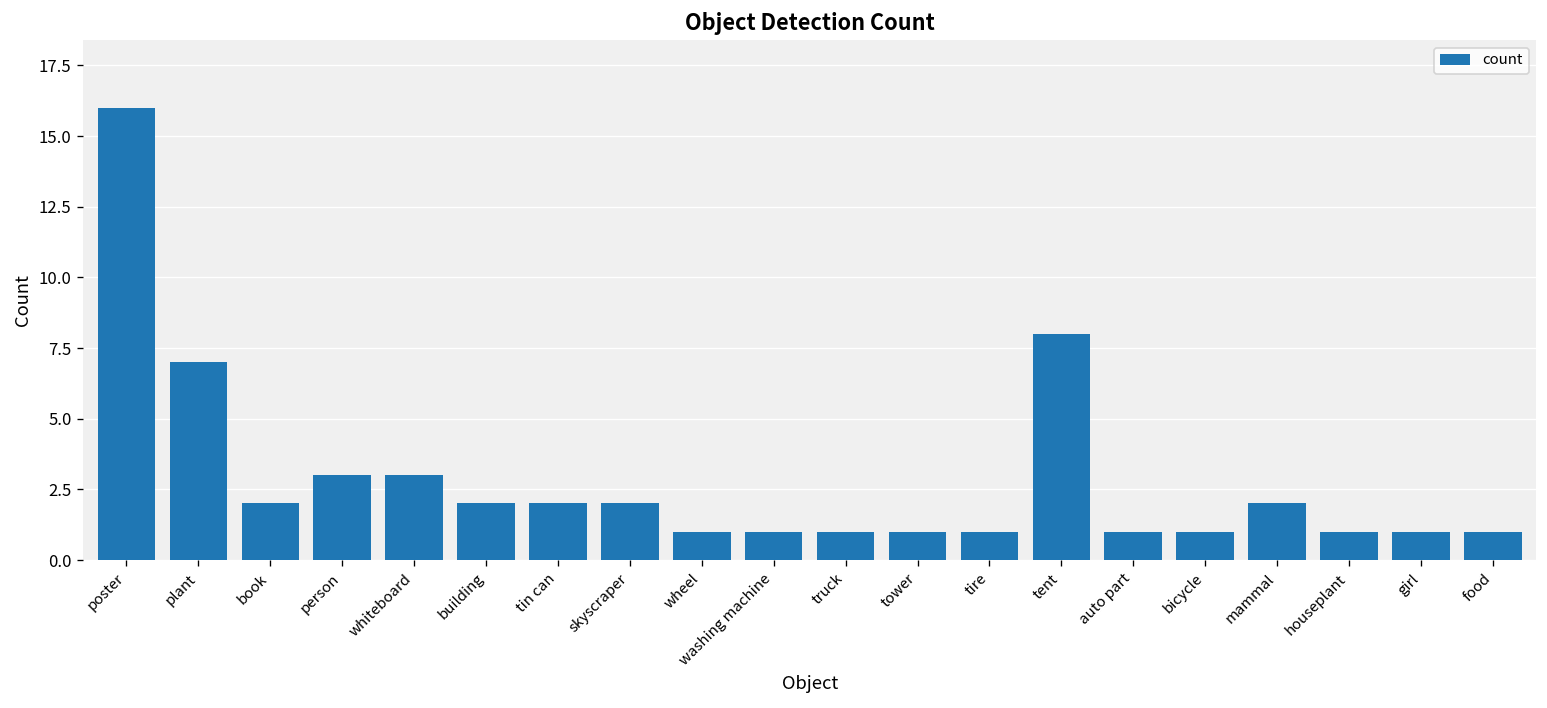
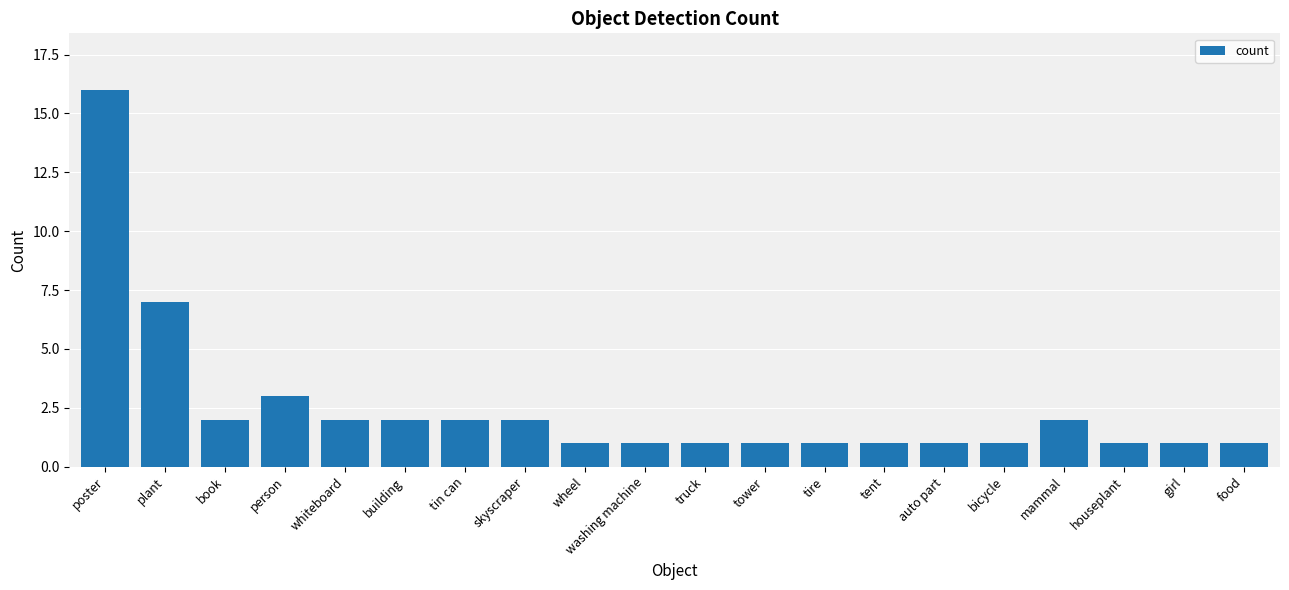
whiteboard: 3 -> 2
tent: 8 -> 1
